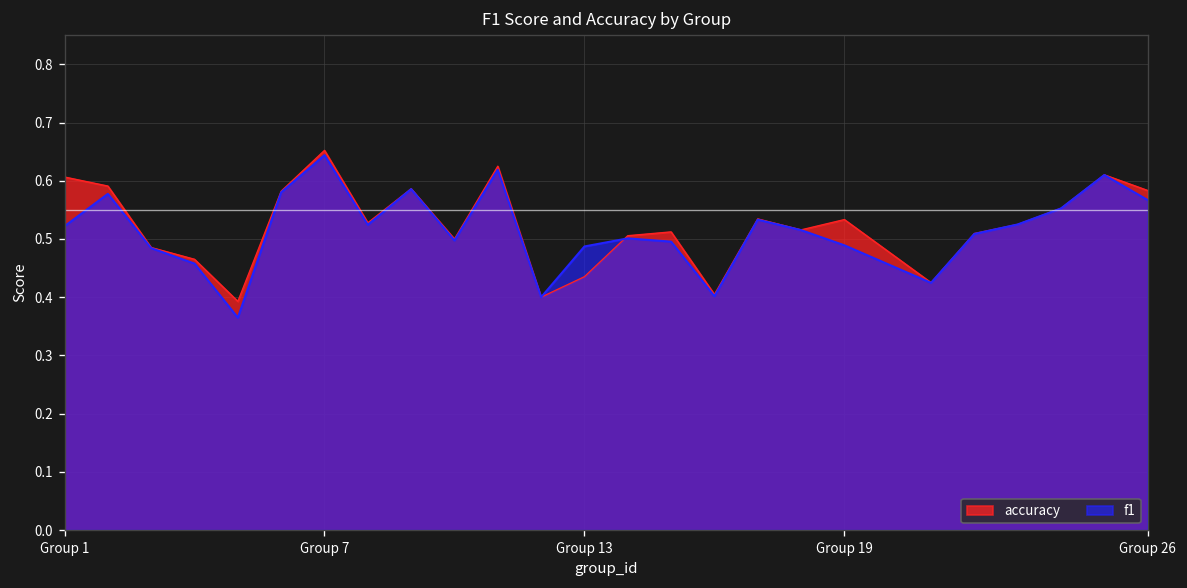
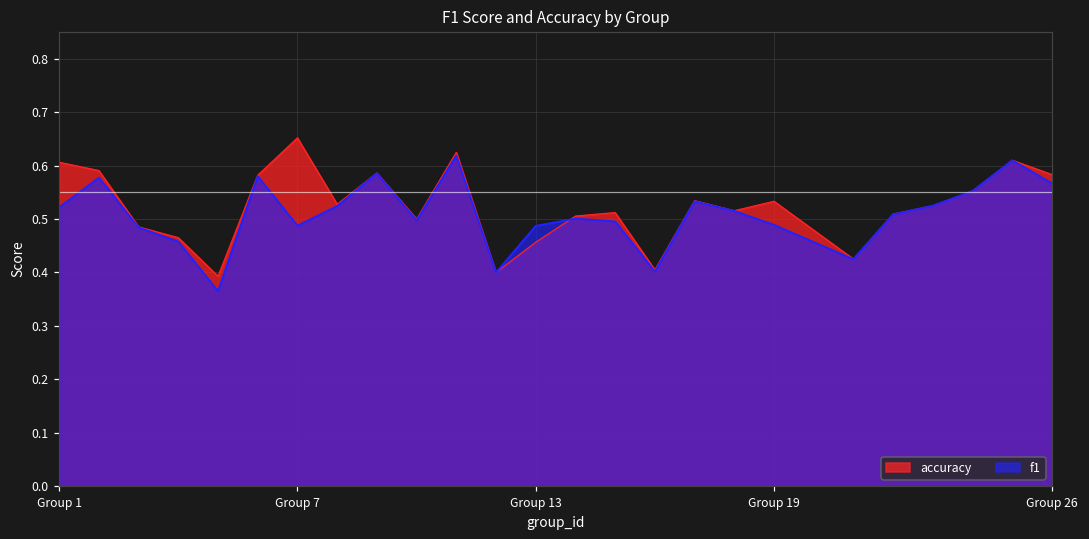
f1, Group 7: 0.64 -> 0.49
accuracy, Group 13: 0.44 -> 0.46
